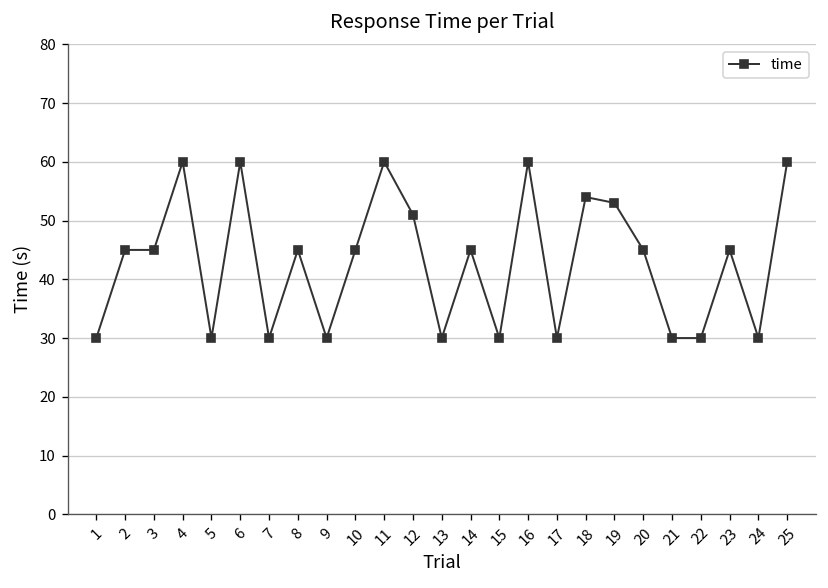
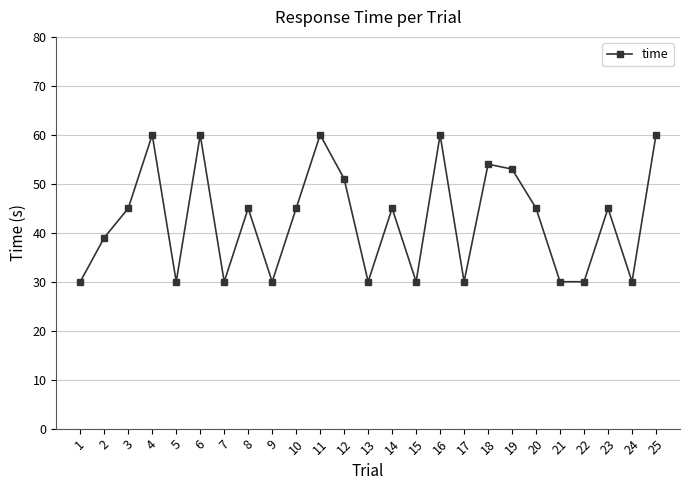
2: 45 -> 39
